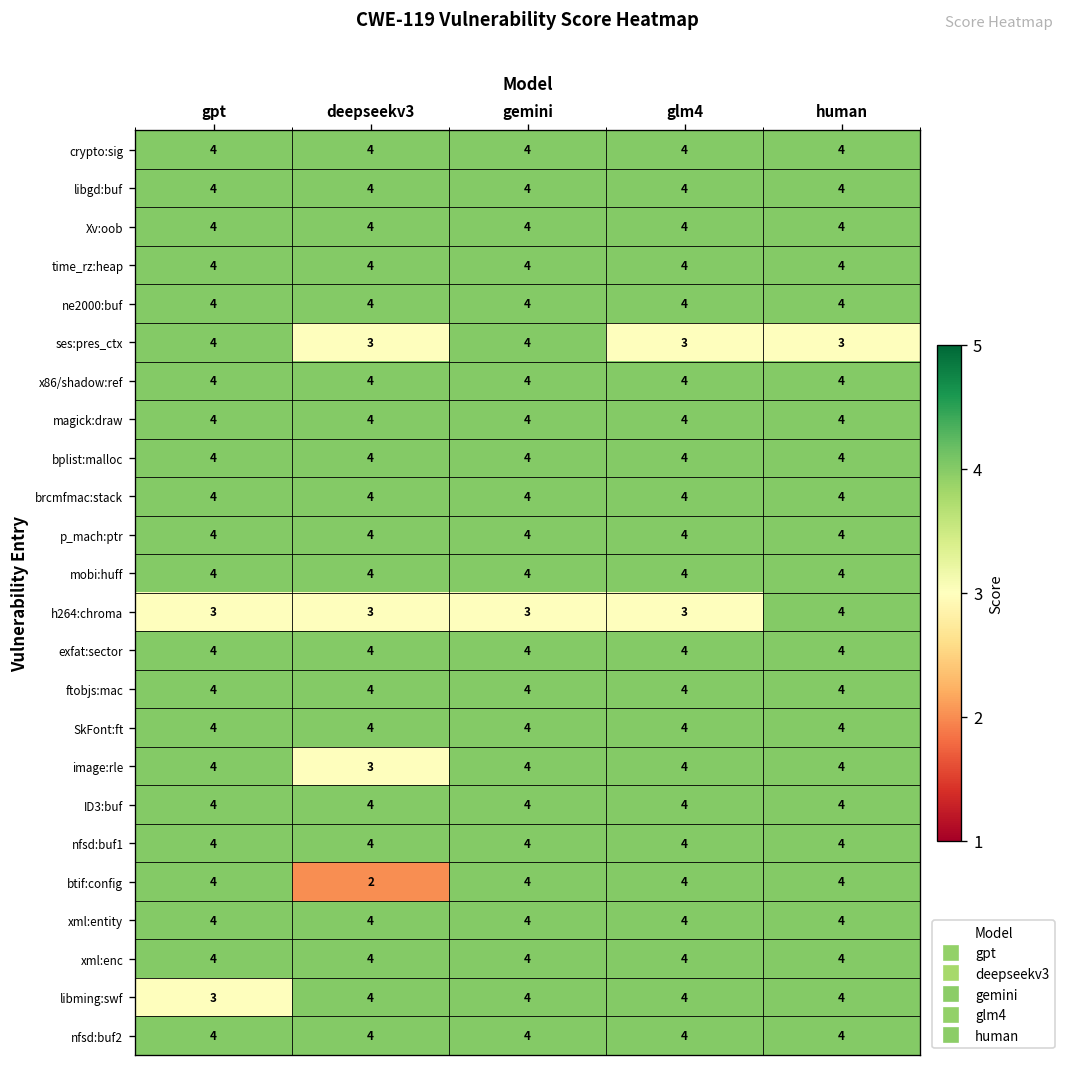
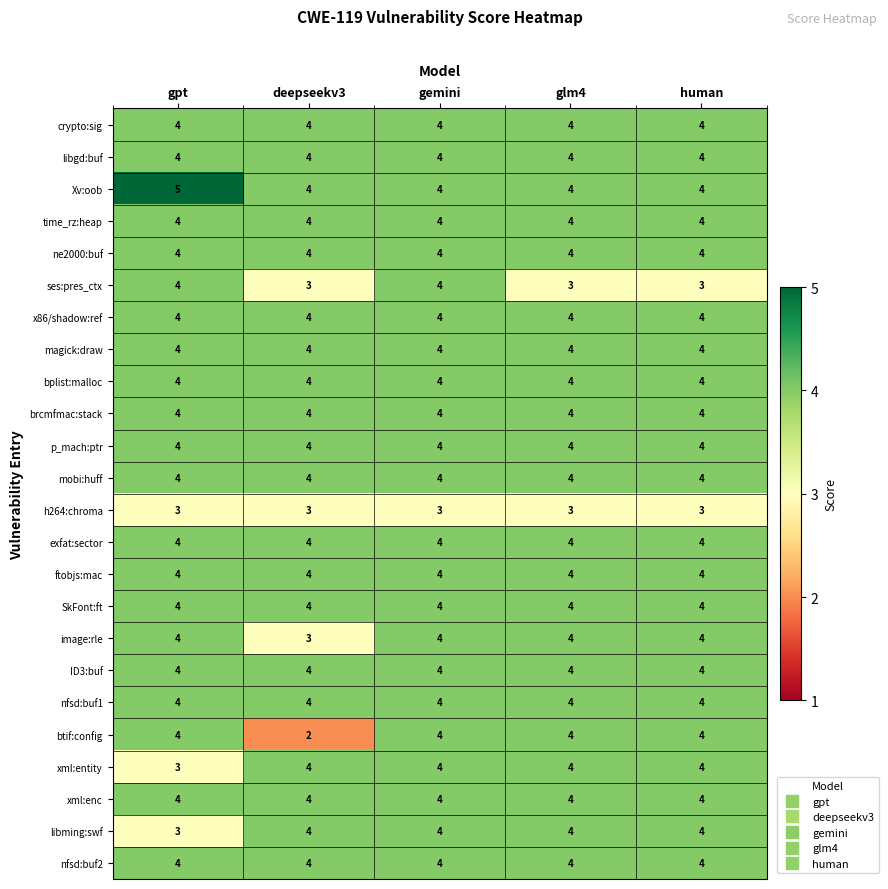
Xv:oob, gpt: 4 -> 5
h264:chroma, human: 4 -> 3
xml:entity, gpt: 4 -> 3
